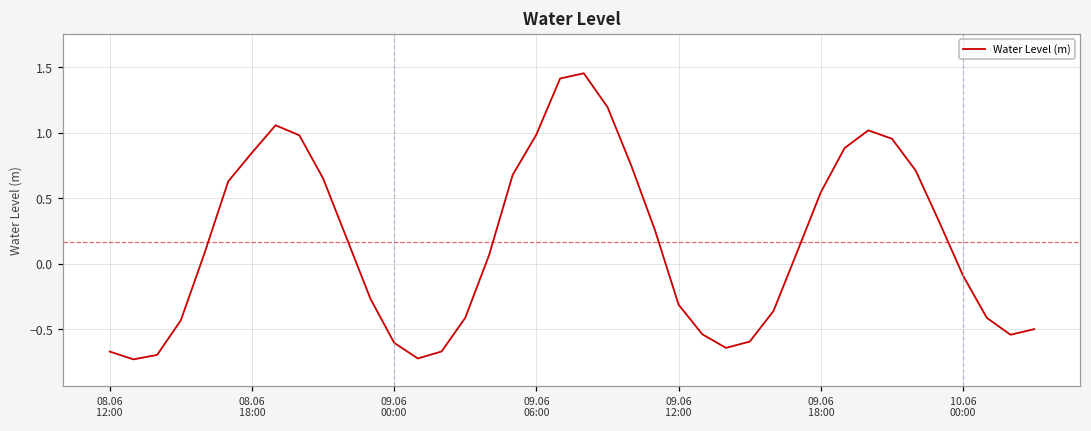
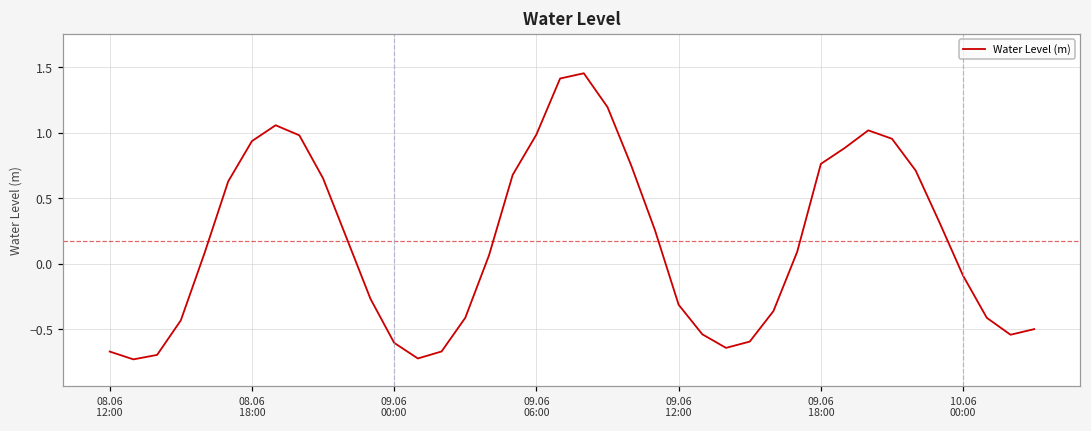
08.06 18:00: 0.85 -> 0.94
09.06 18:00: 0.55 -> 0.76
